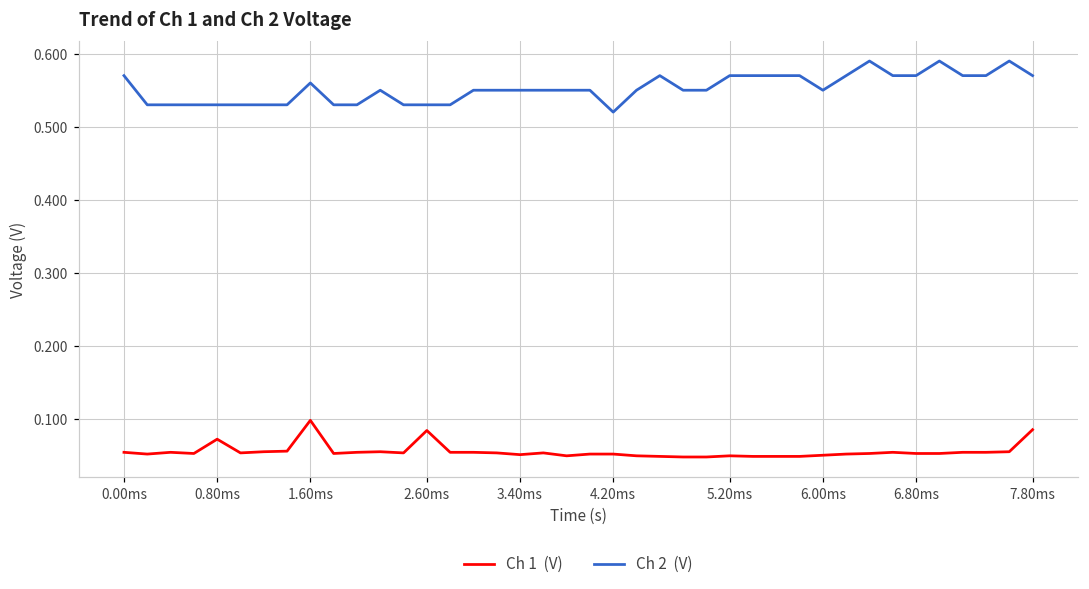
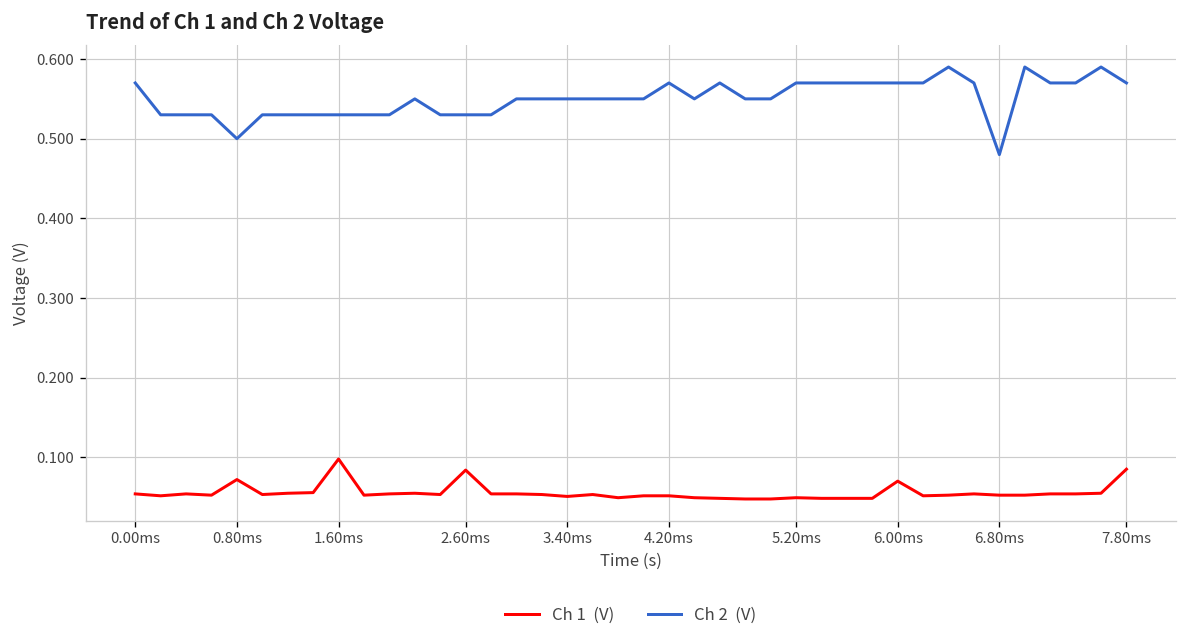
Ch 2 (V), 0.80ms: 0.53 -> 0.50
Ch 2 (V), 1.60ms: 0.56 -> 0.53
Ch 2 (V), 4.20ms: 0.52 -> 0.57
Ch 1 (V), 6.00ms: 0.05 -> 0.07
Ch 2 (V), 6.00ms: 0.55 -> 0.57
Ch 2 (V), 6.80ms: 0.57 -> 0.48
